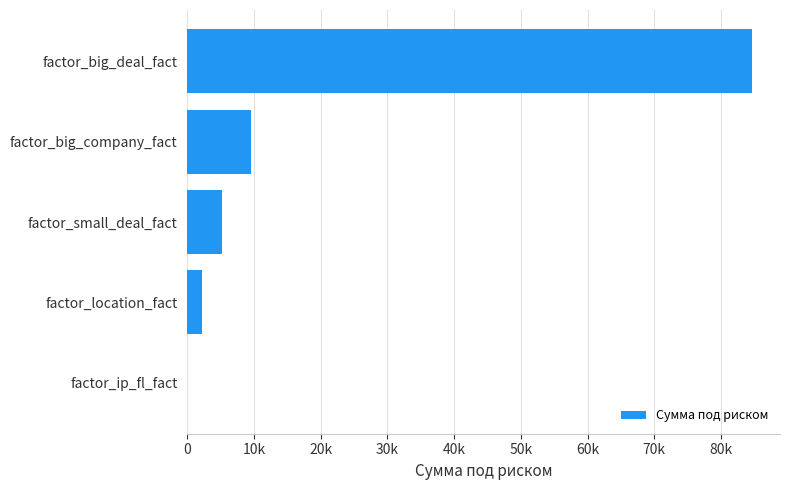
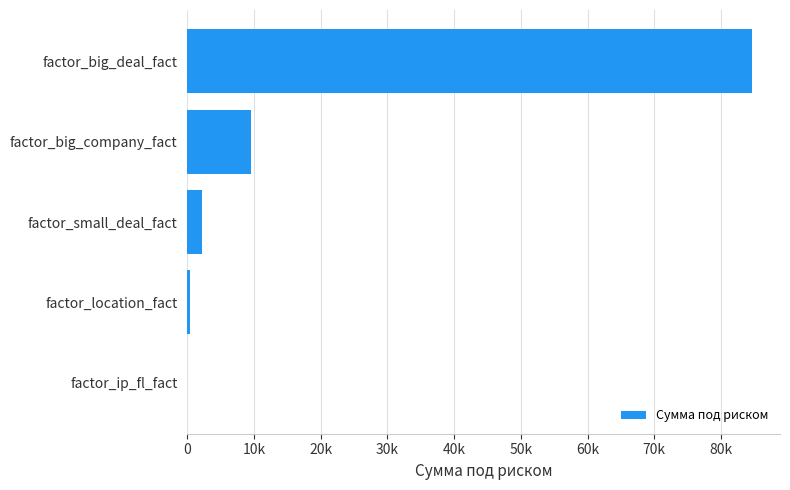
factor_small_deal_fact: 5000 -> 2000
factor_location_fact: 2000 -> 0
